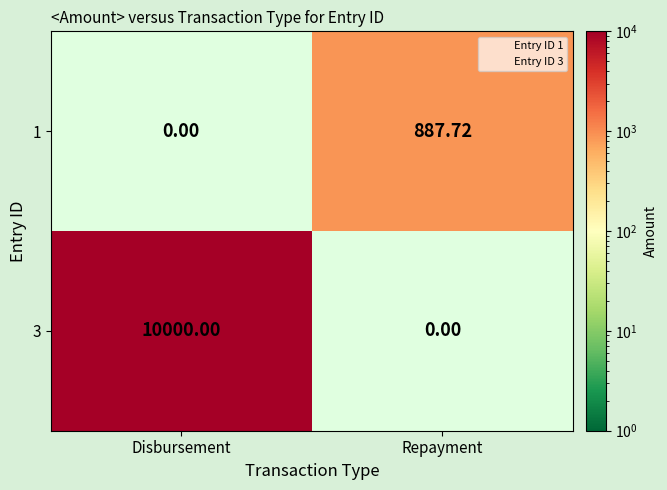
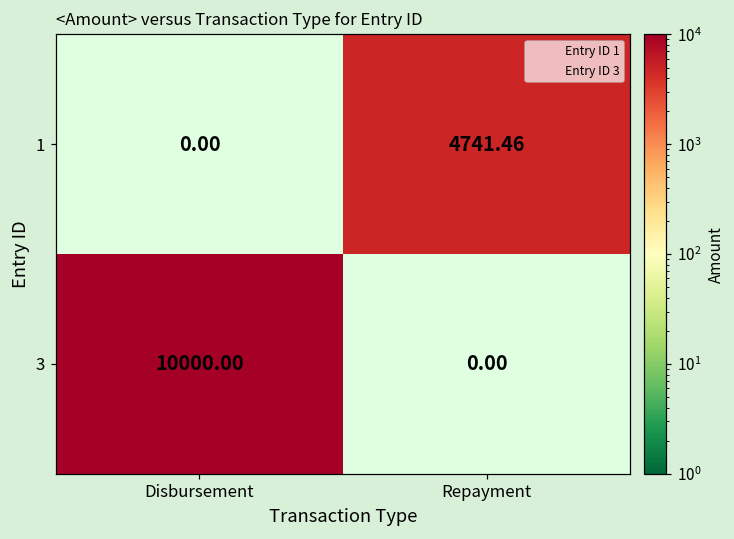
1, Repayment: 887.72 -> 4741.46
